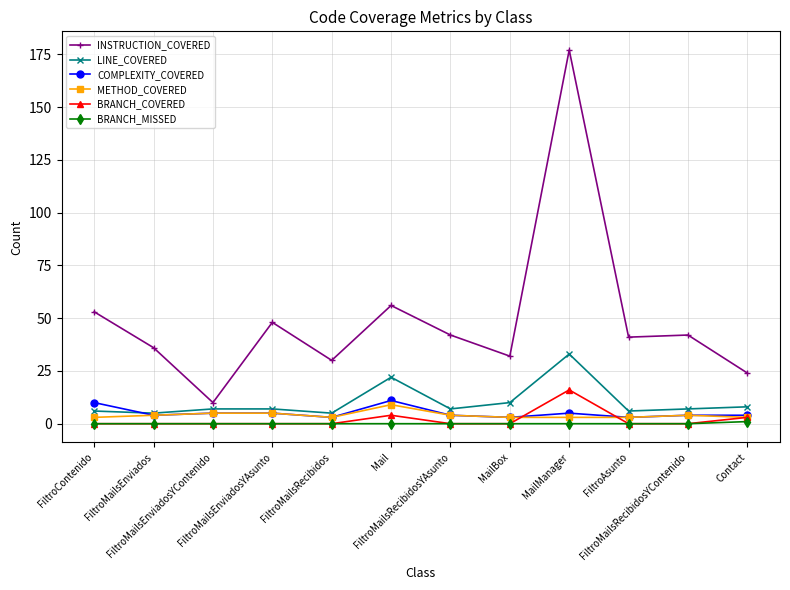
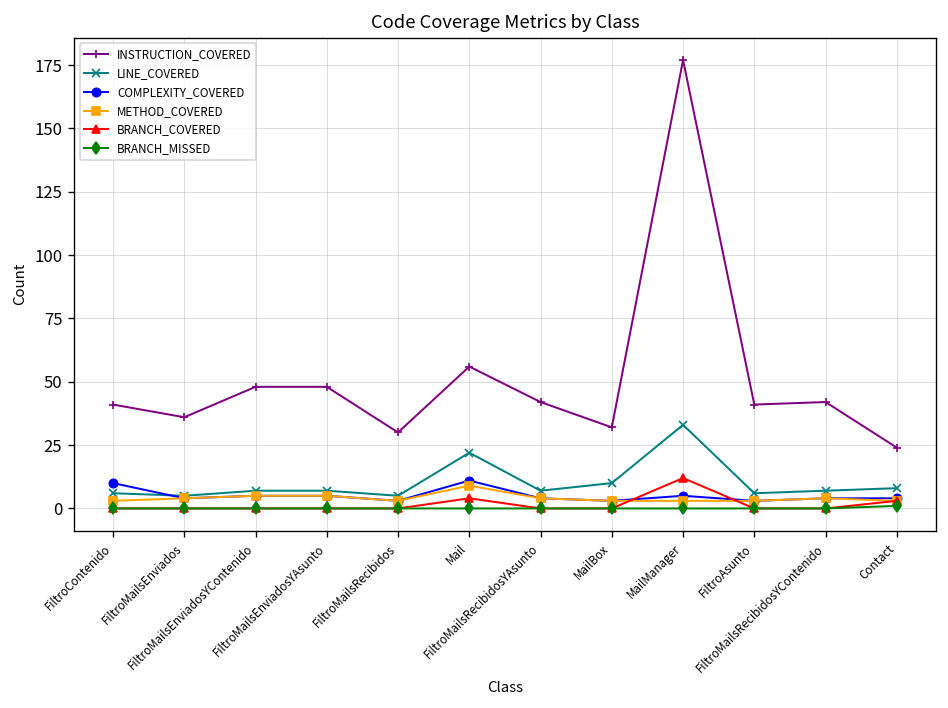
INSTRUCTION_COVERED, FiltroContenido: 53 -> 41
INSTRUCTION_COVERED, FiltroMailsEnviadosYContenido: 10 -> 48
BRANCH_COVERED, MailManager: 16 -> 12
